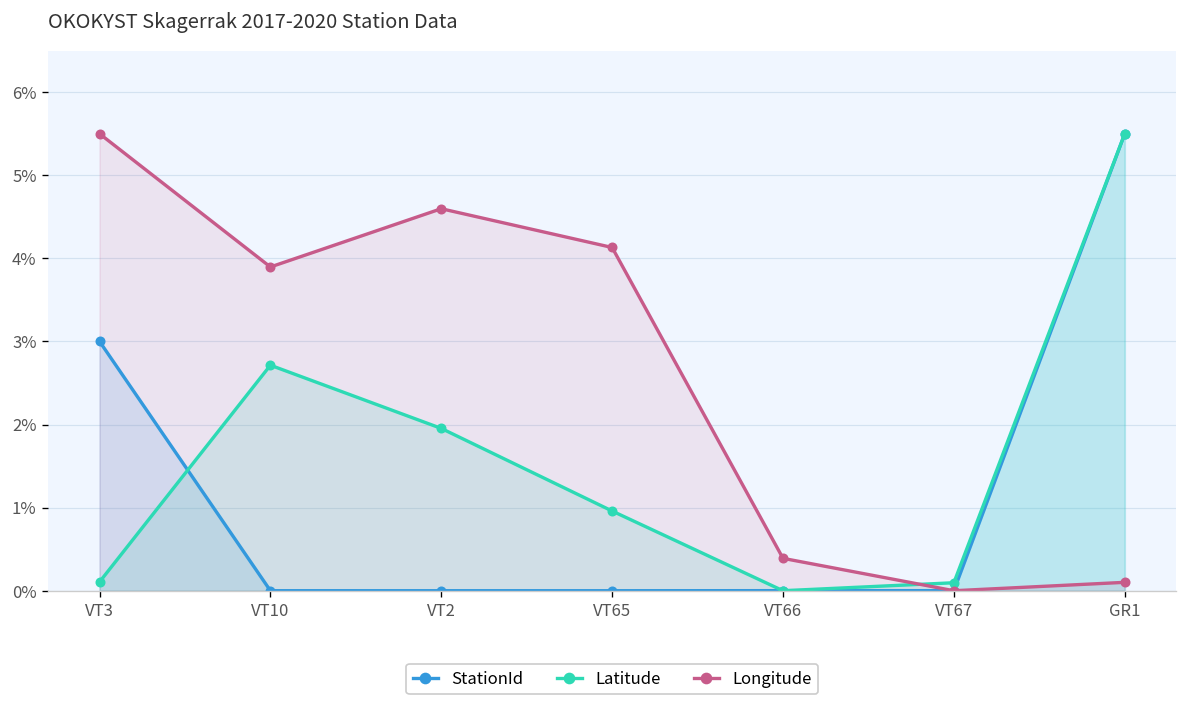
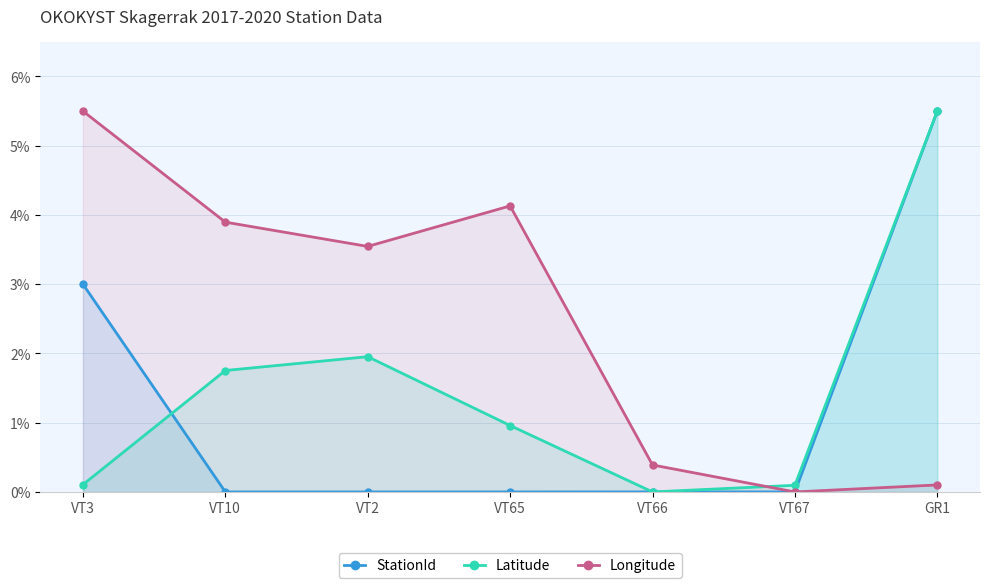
Latitude, VT10: 2.7% -> 1.8%
Longitude, VT2: 4.6% -> 3.5%
